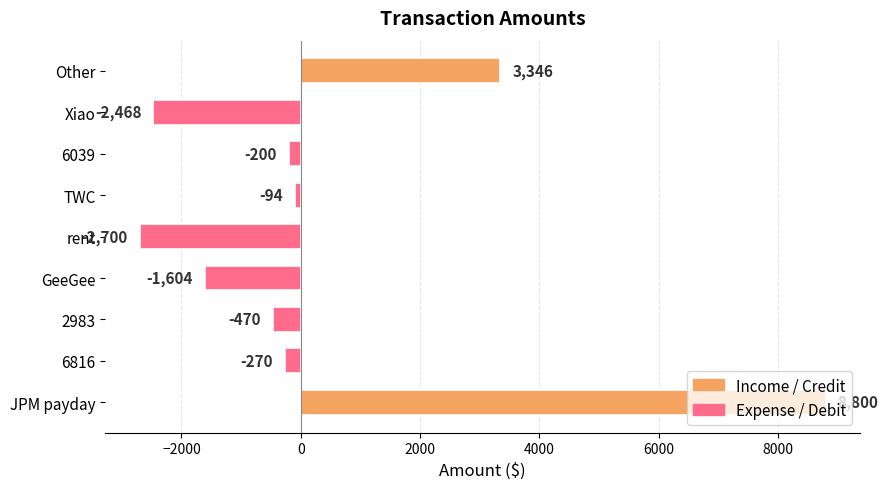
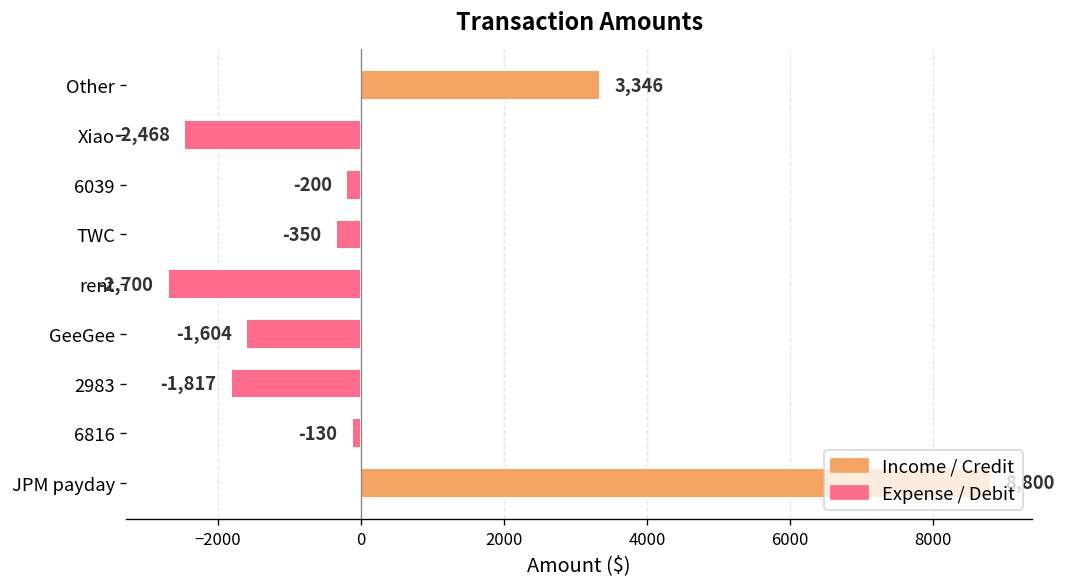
TWC: -94 -> -350
2983: -470 -> -1,817
6816: -270 -> -130
